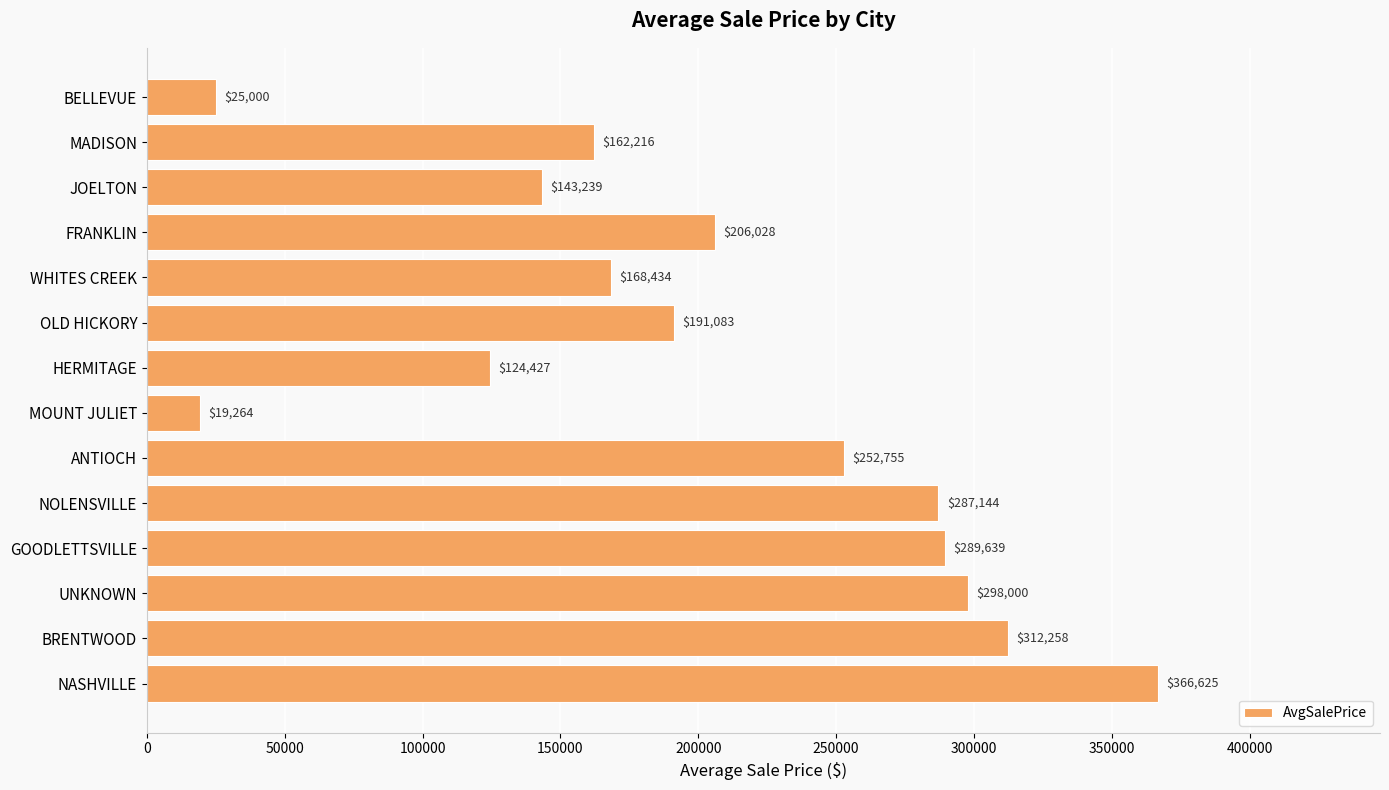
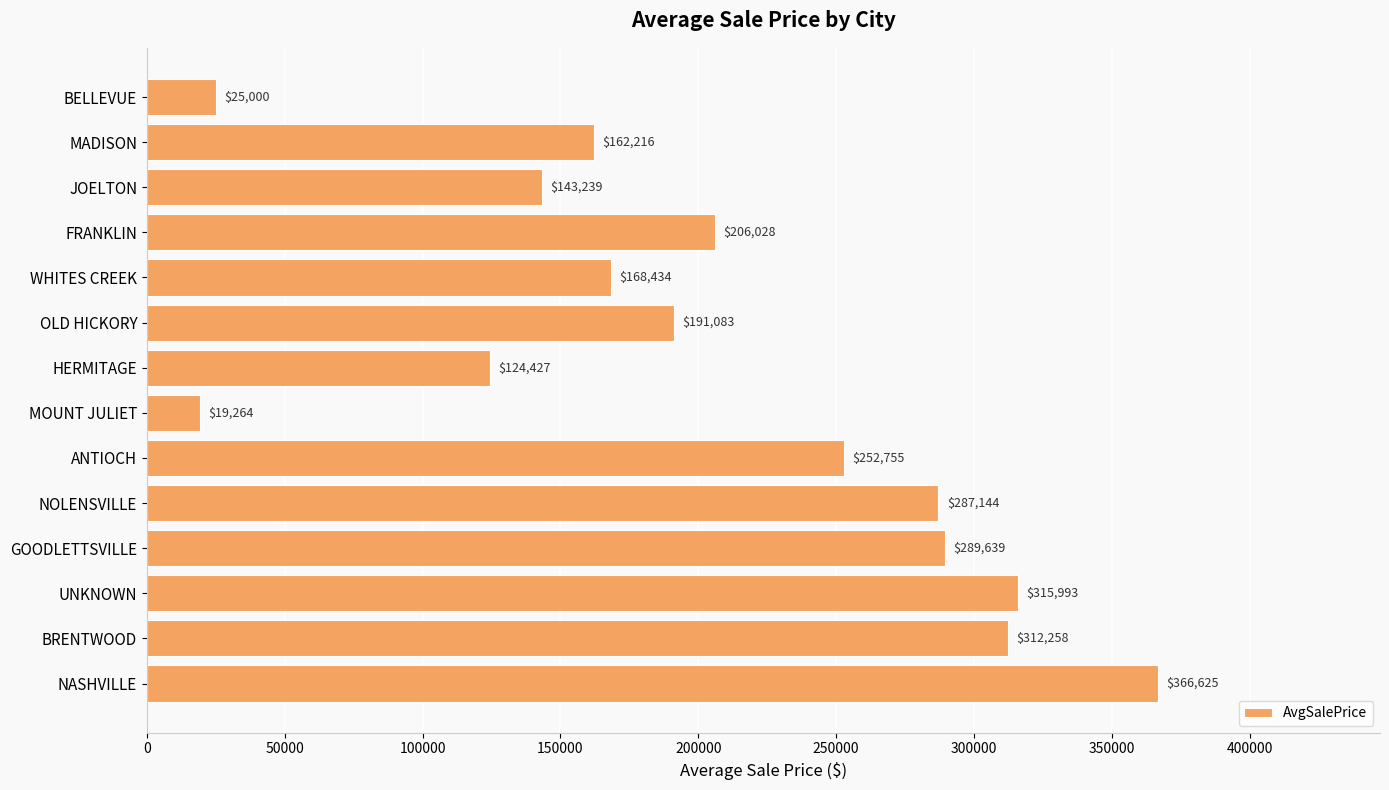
UNKNOWN: $298,000 -> $315,993
